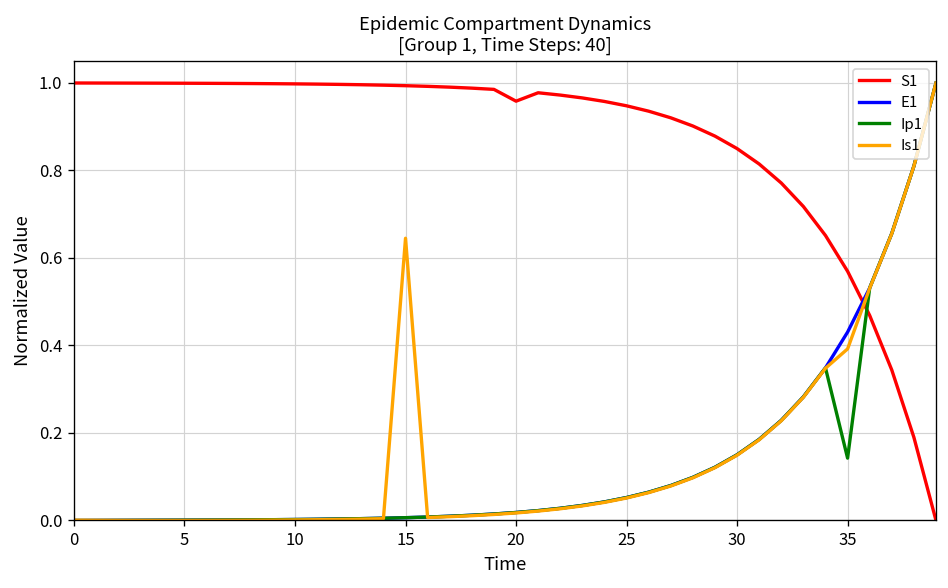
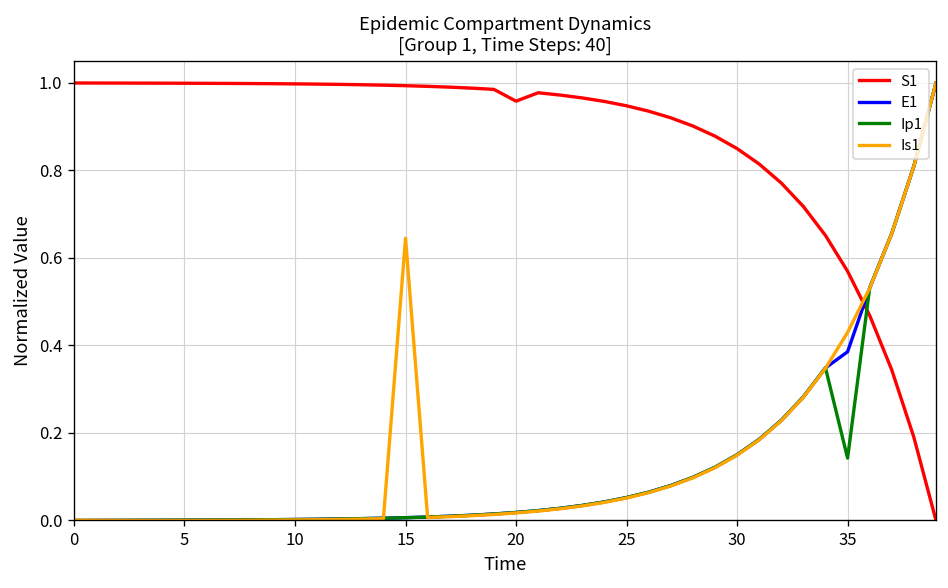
E1, 35: 0.43 -> 0.39
Is1, 35: 0.39 -> 0.43
